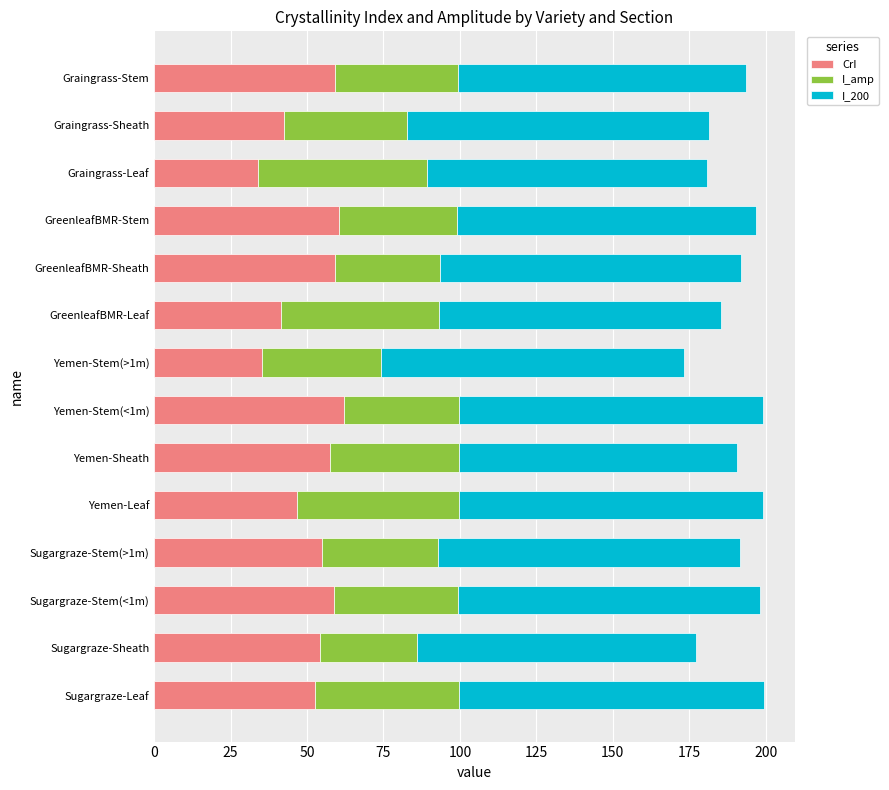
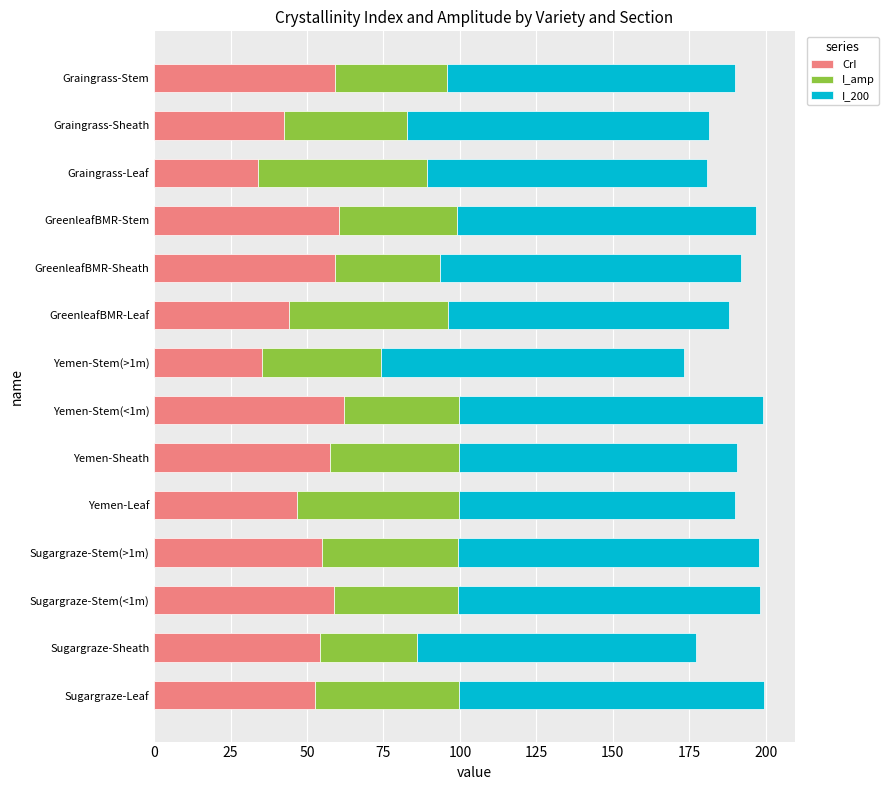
I_amp, Graingrass-Stem: 40 -> 37
CrI, GreenleafBMR-Leaf: 41 -> 44
I_200, Yemen-Leaf: 99 -> 90
I_amp, Sugargraze-Stem(>1m): 38 -> 45
